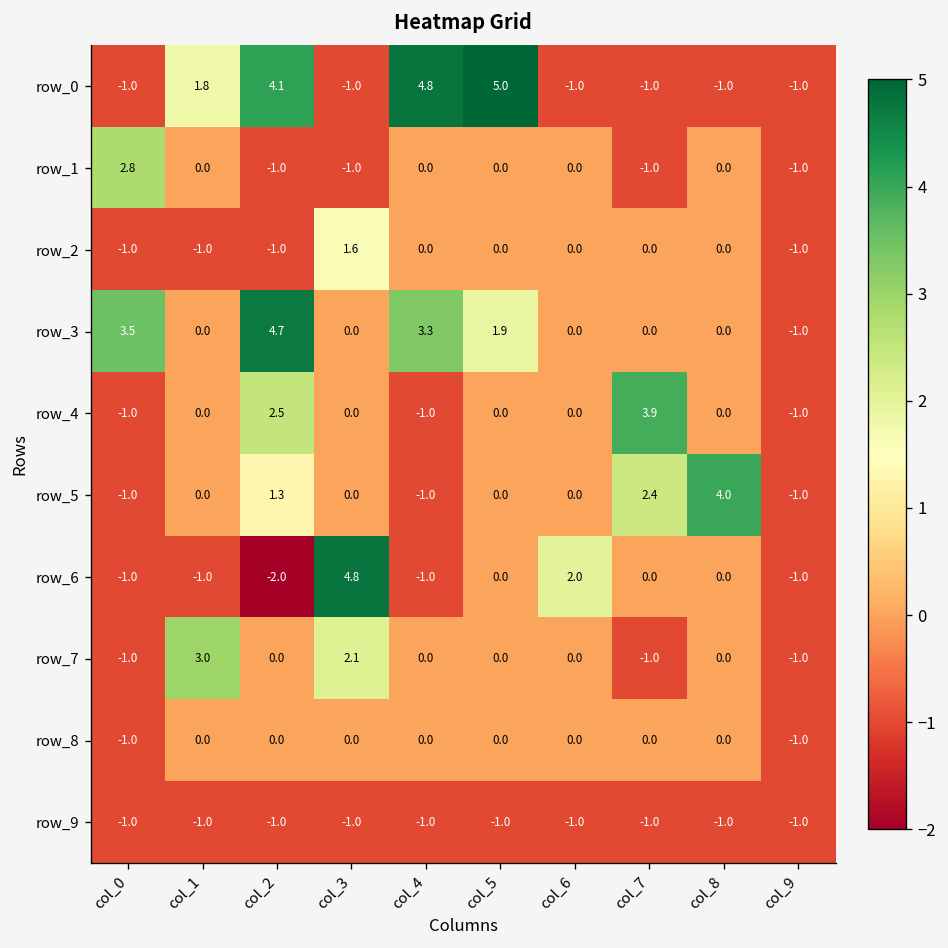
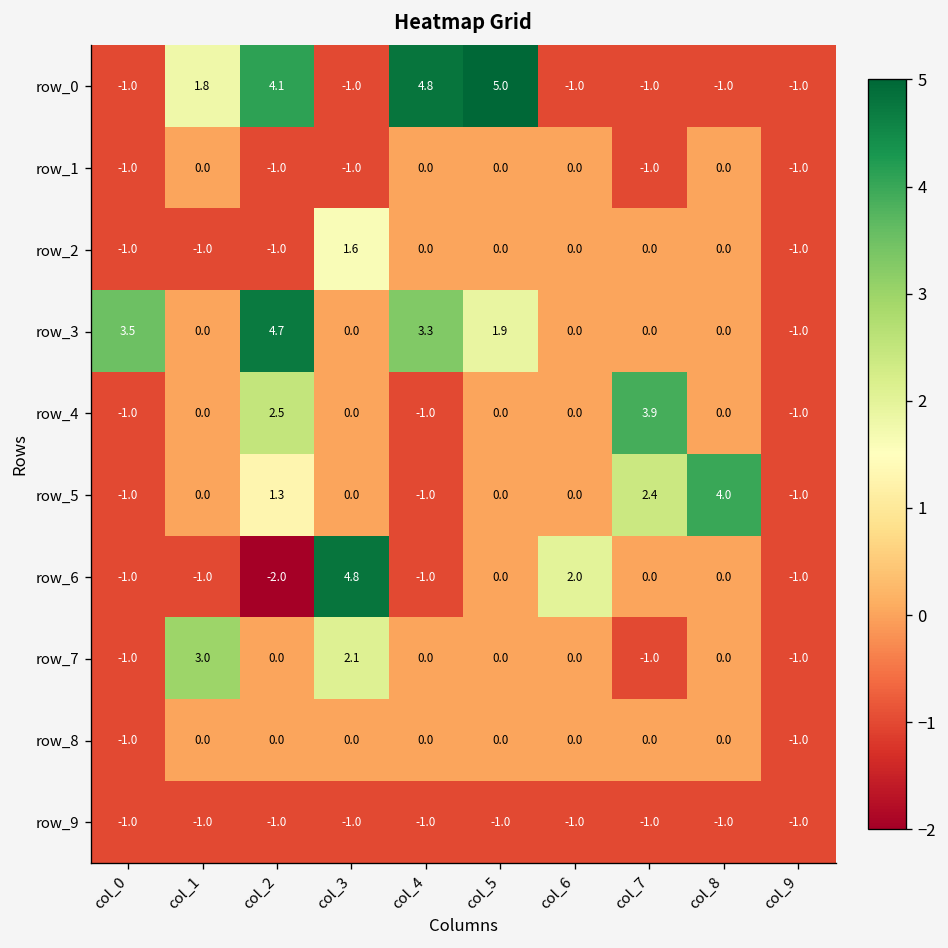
row_1, col_0: 2.8 -> -1.0
